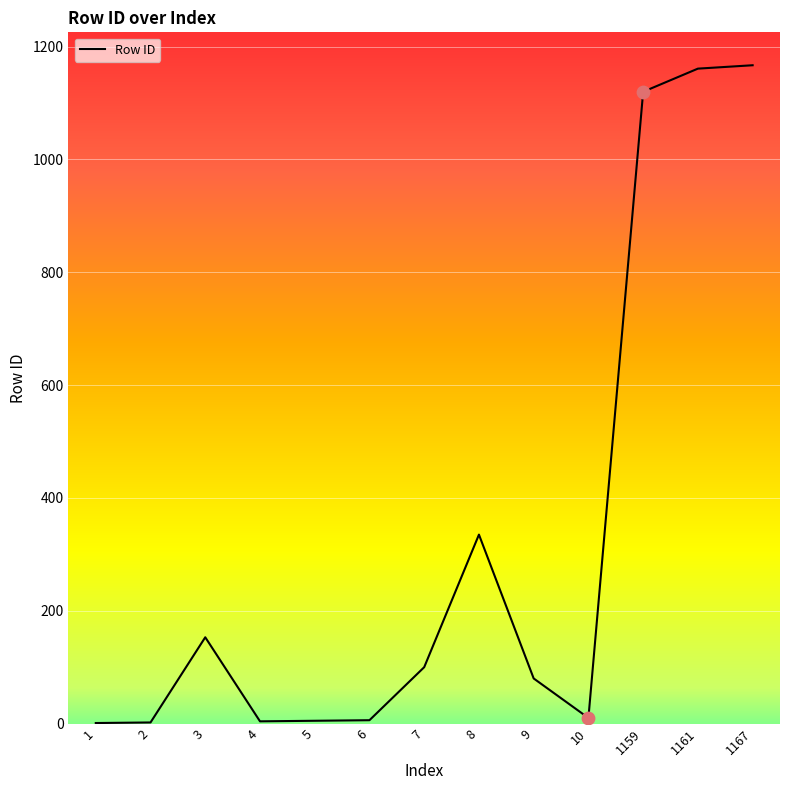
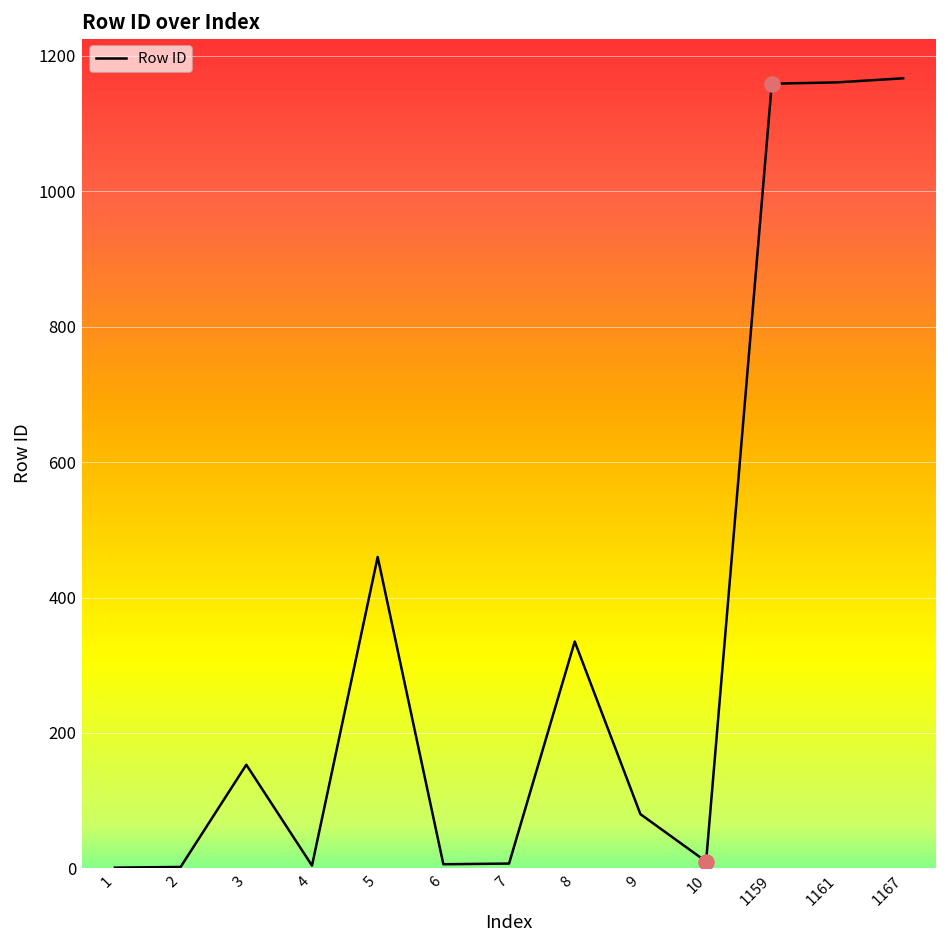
Row ID, 5: 10 -> 460
Row ID, 7: 100 -> 10
Row ID, 1159: 1120 -> 1160
